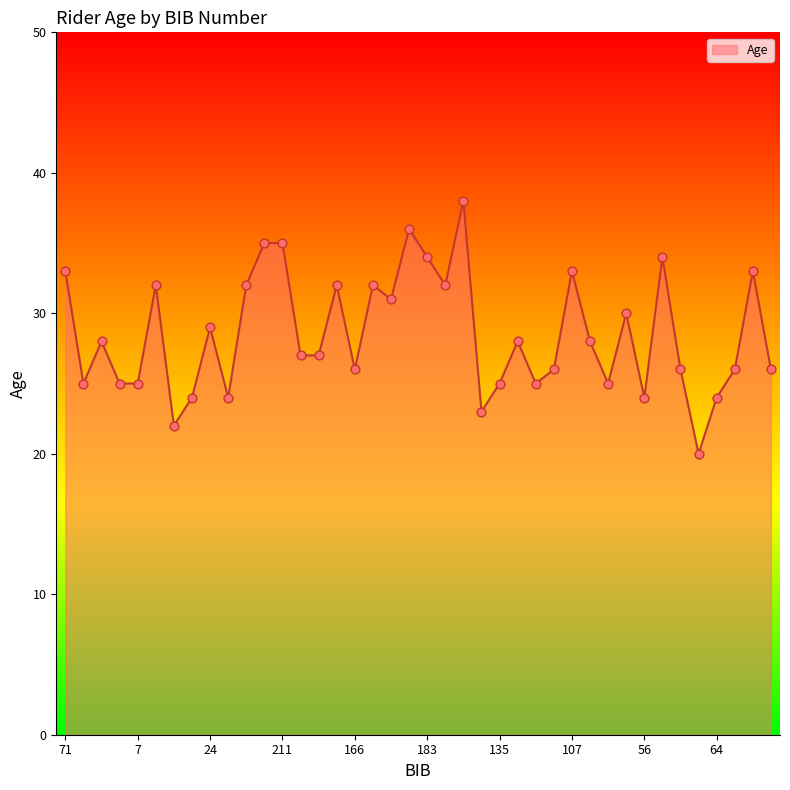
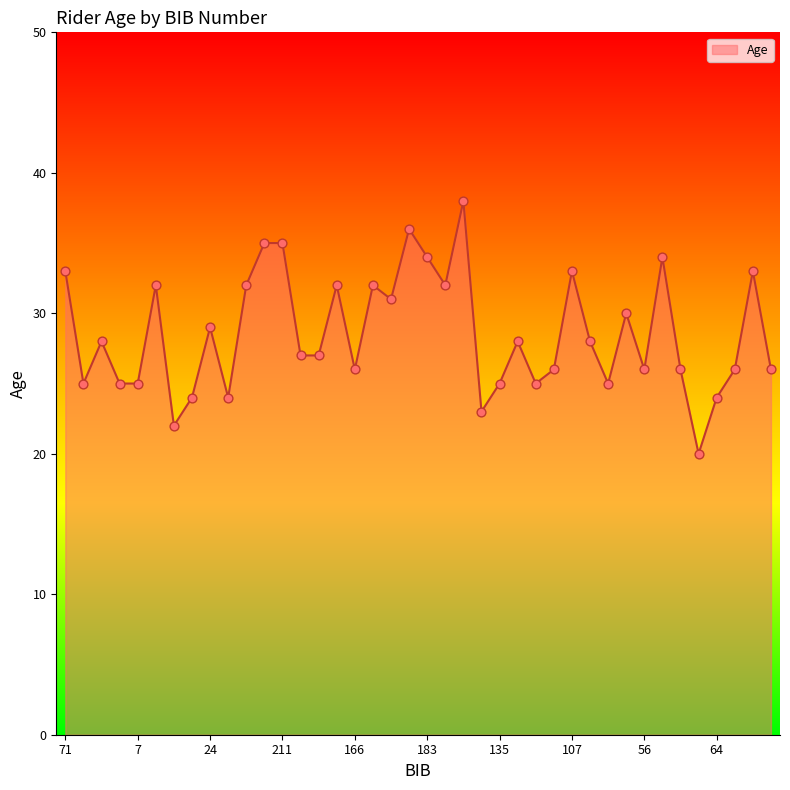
56: 24 -> 26
